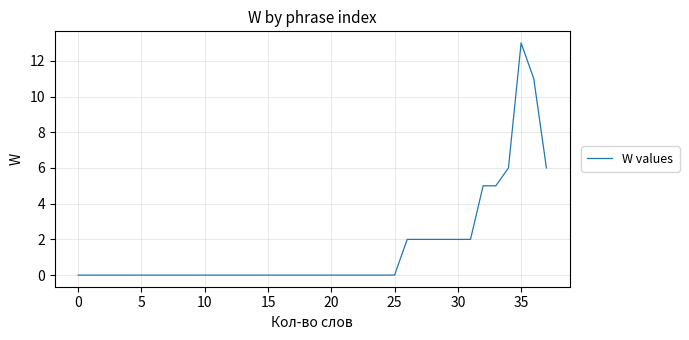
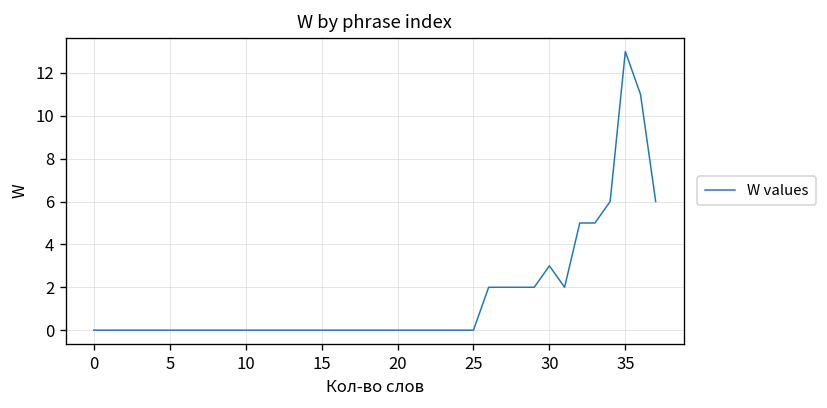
30: 2 -> 3
